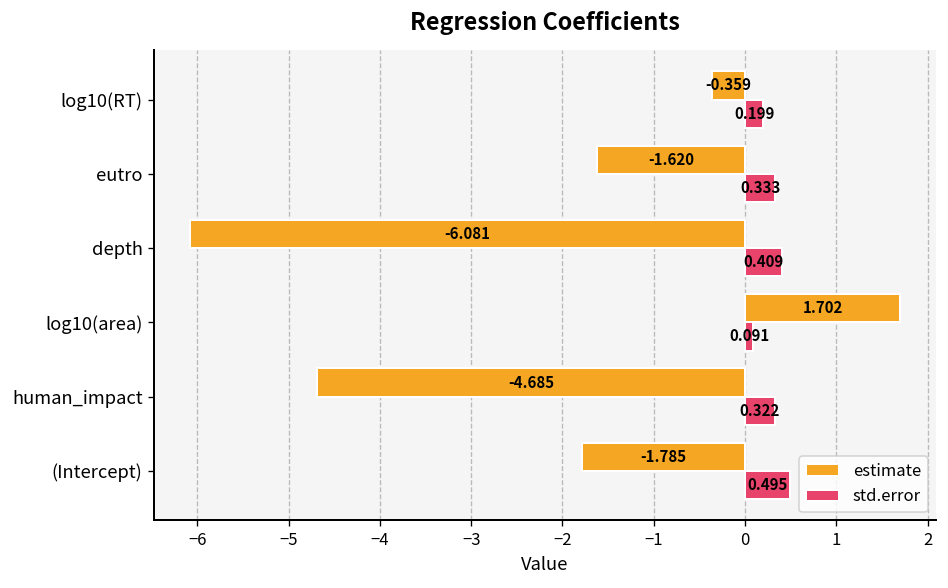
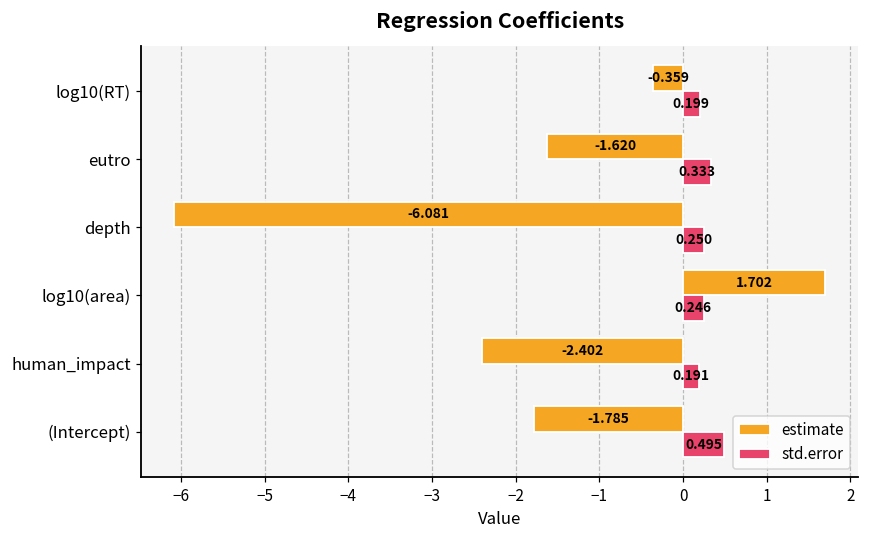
std.error, depth: 0.409 -> 0.250
std.error, log10(area): 0.091 -> 0.246
estimate, human_impact: -4.685 -> -2.402
std.error, human_impact: 0.322 -> 0.191
